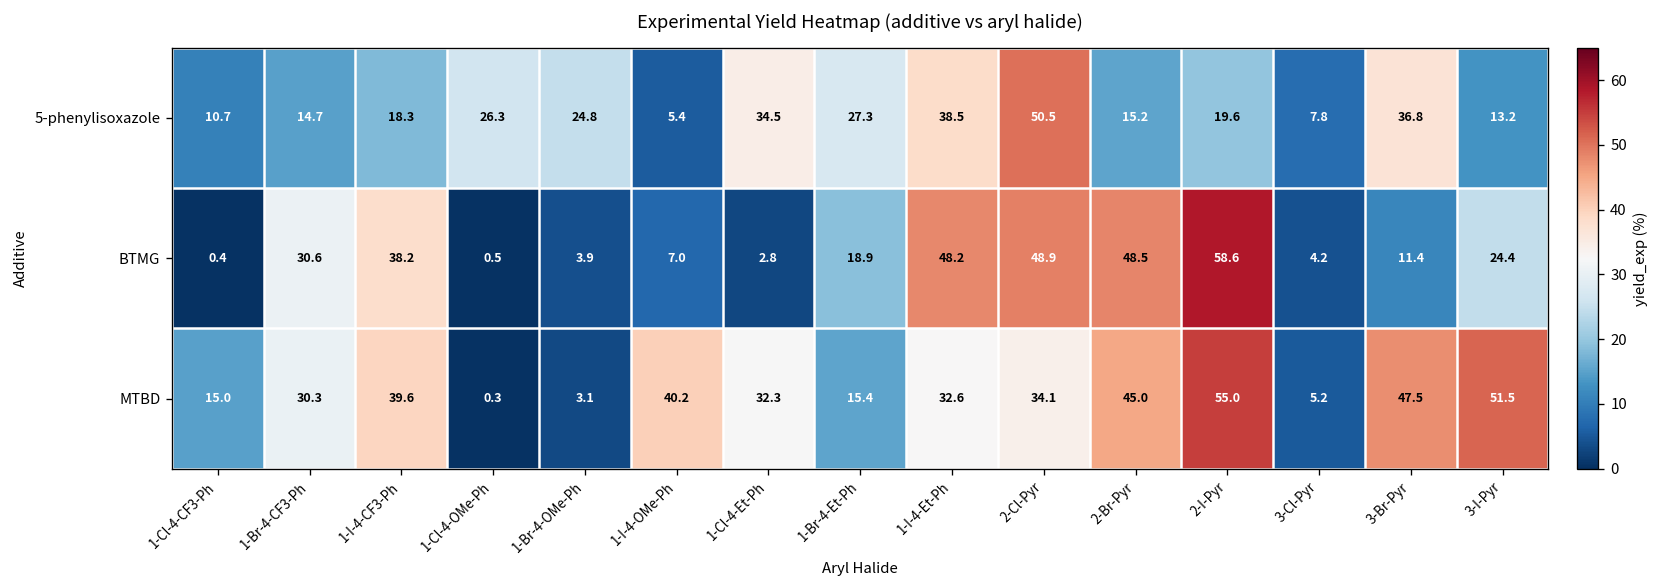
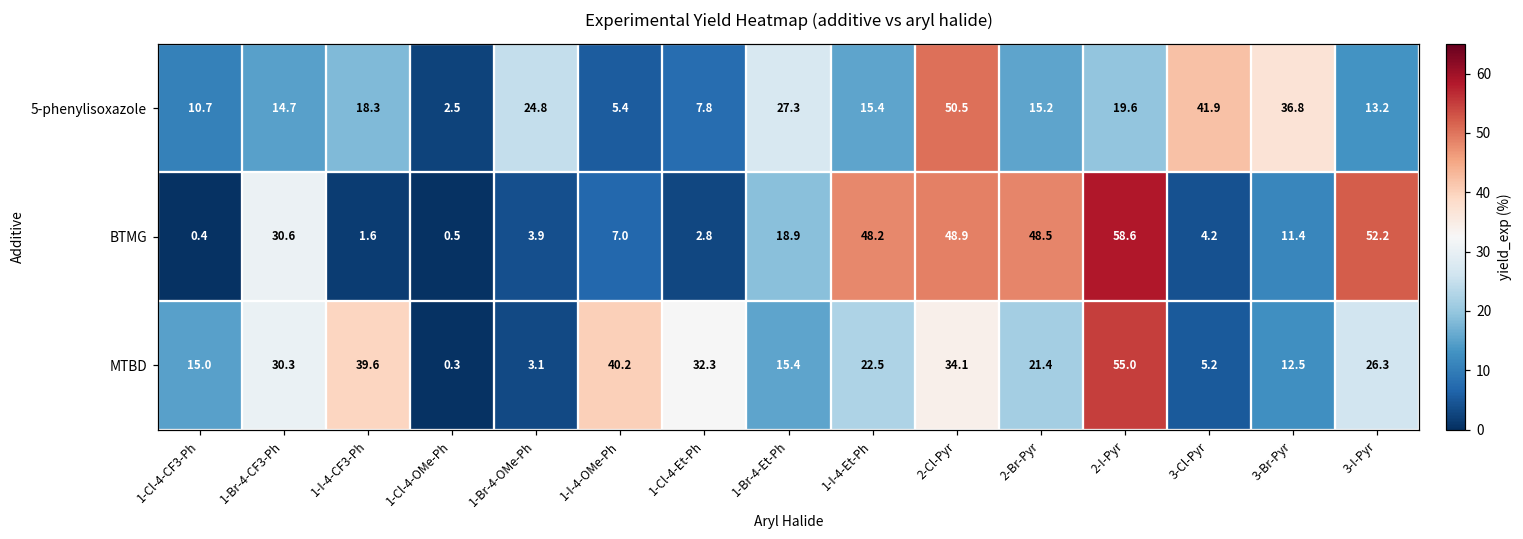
5-phenylisoxazole, 1-Cl-4-OMe-Ph: 26.3 -> 2.5
5-phenylisoxazole, 1-Cl-4-Et-Ph: 34.5 -> 7.8
5-phenylisoxazole, 1-I-4-Et-Ph: 38.5 -> 15.4
5-phenylisoxazole, 3-Cl-Pyr: 7.8 -> 41.9
BTMG, 1-I-4-CF3-Ph: 38.2 -> 1.6
BTMG, 3-I-Pyr: 24.4 -> 52.2
MTBD, 1-I-4-Et-Ph: 32.6 -> 22.5
MTBD, 2-Br-Pyr: 45.0 -> 21.4
MTBD, 3-Br-Pyr: 47.5 -> 12.5
MTBD, 3-I-Pyr: 51.5 -> 26.3
